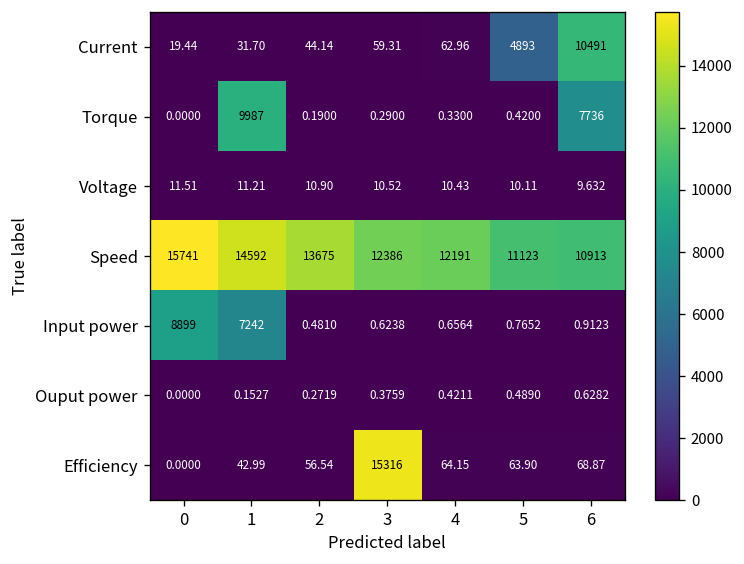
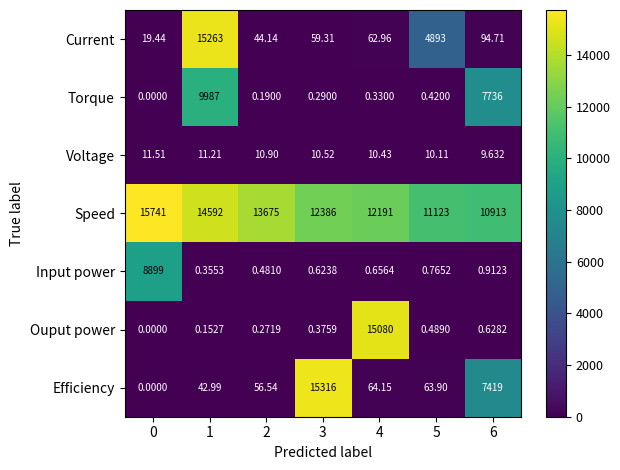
Current, 1: 31.70 -> 15263
Current, 6: 10491 -> 94.71
Input power, 1: 7242 -> 0.3553
Ouput power, 4: 0.4211 -> 15080
Efficiency, 6: 68.87 -> 7419
